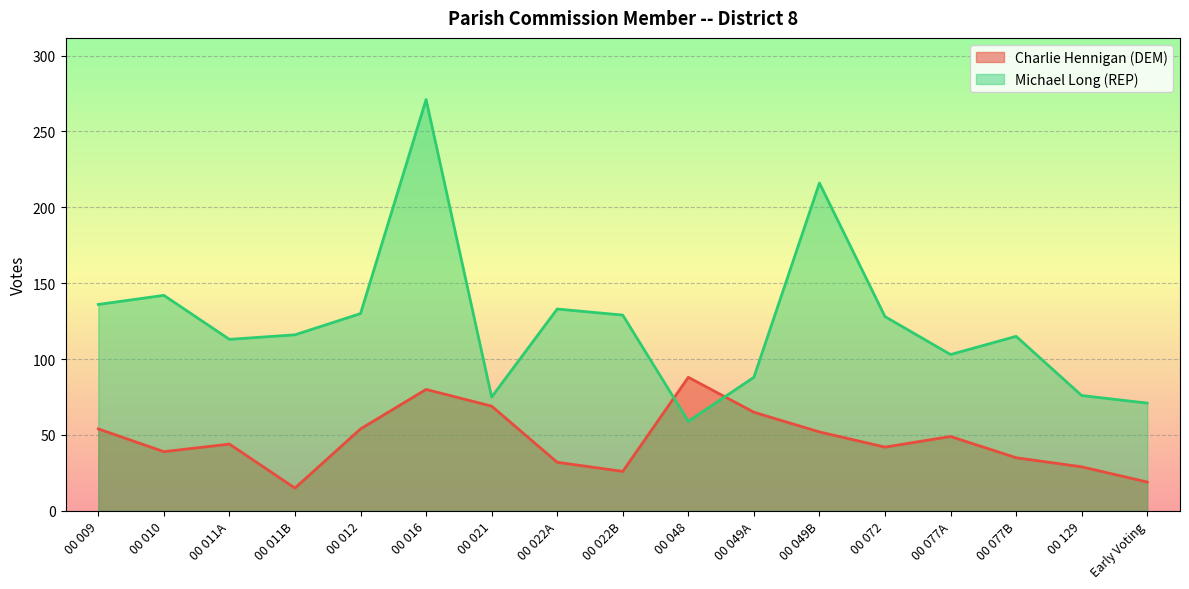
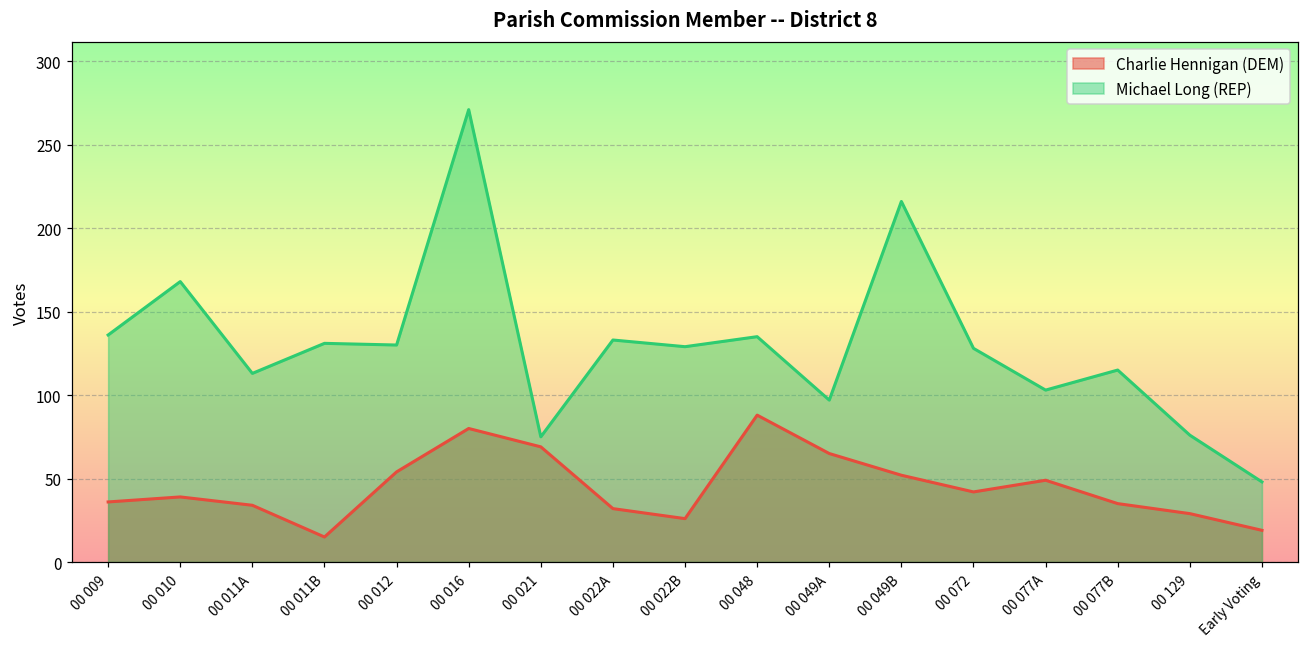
Charlie Hennigan (DEM), 00 009: 54 -> 36
Michael Long (REP), 00 010: 142 -> 168
Charlie Hennigan (DEM), 00 011A: 44 -> 34
Michael Long (REP), 00 011B: 116 -> 131
Michael Long (REP), 00 048: 59 -> 135
Michael Long (REP), 00 049A: 88 -> 97
Michael Long (REP), Early Voting: 71 -> 48
